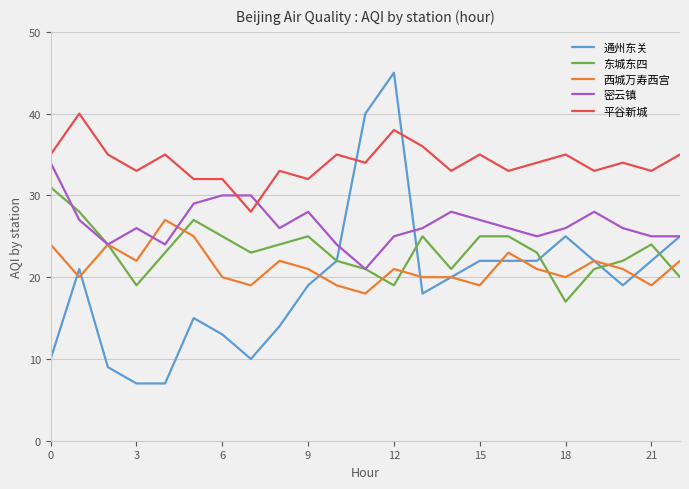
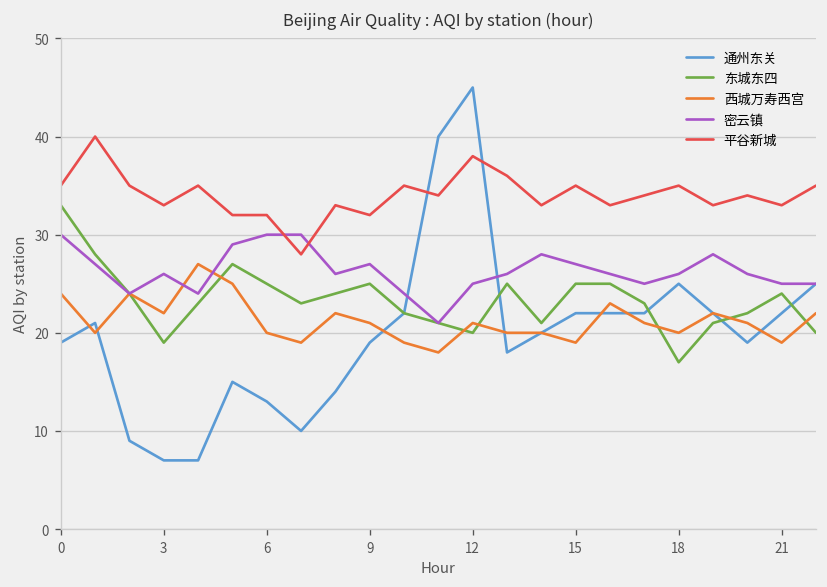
通州东关, 0: 10 -> 19
东城东四, 0: 31 -> 33
密云镇, 0: 34 -> 30
密云镇, 9: 28 -> 27
东城东四, 12: 19 -> 20
